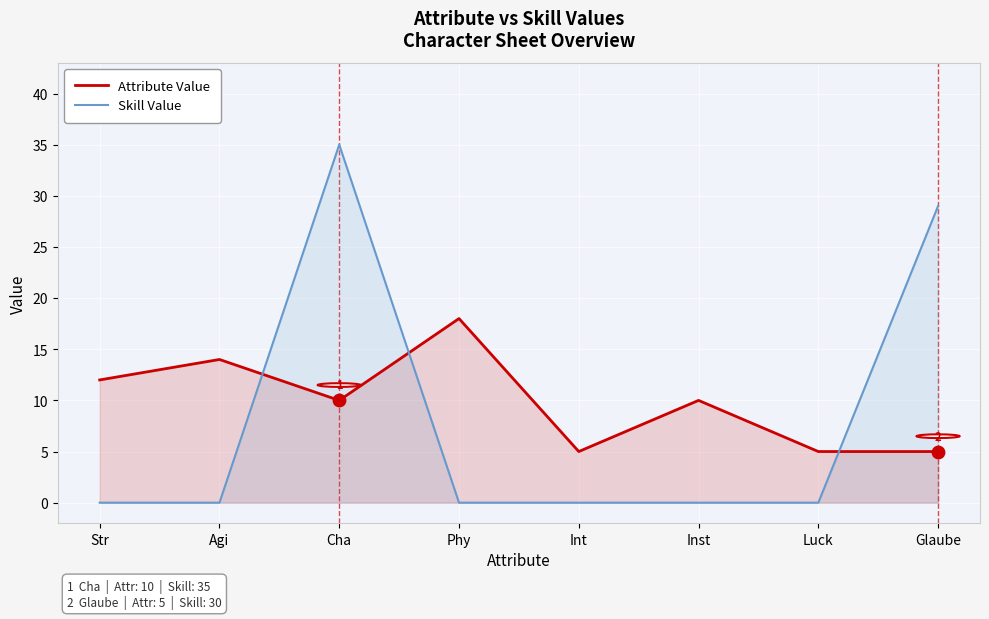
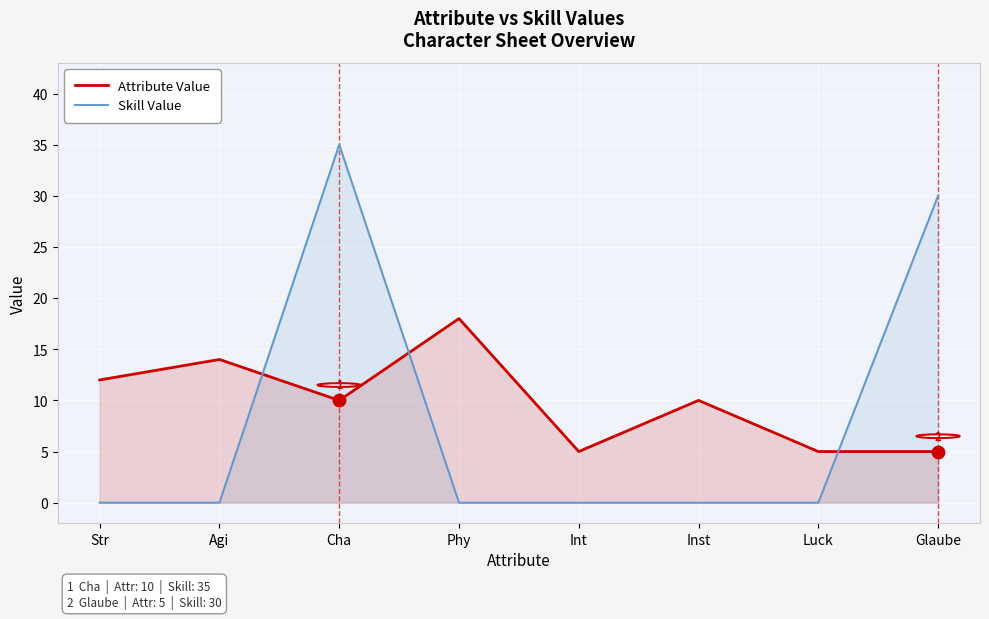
Skill Value, Glaube: 29 -> 30
